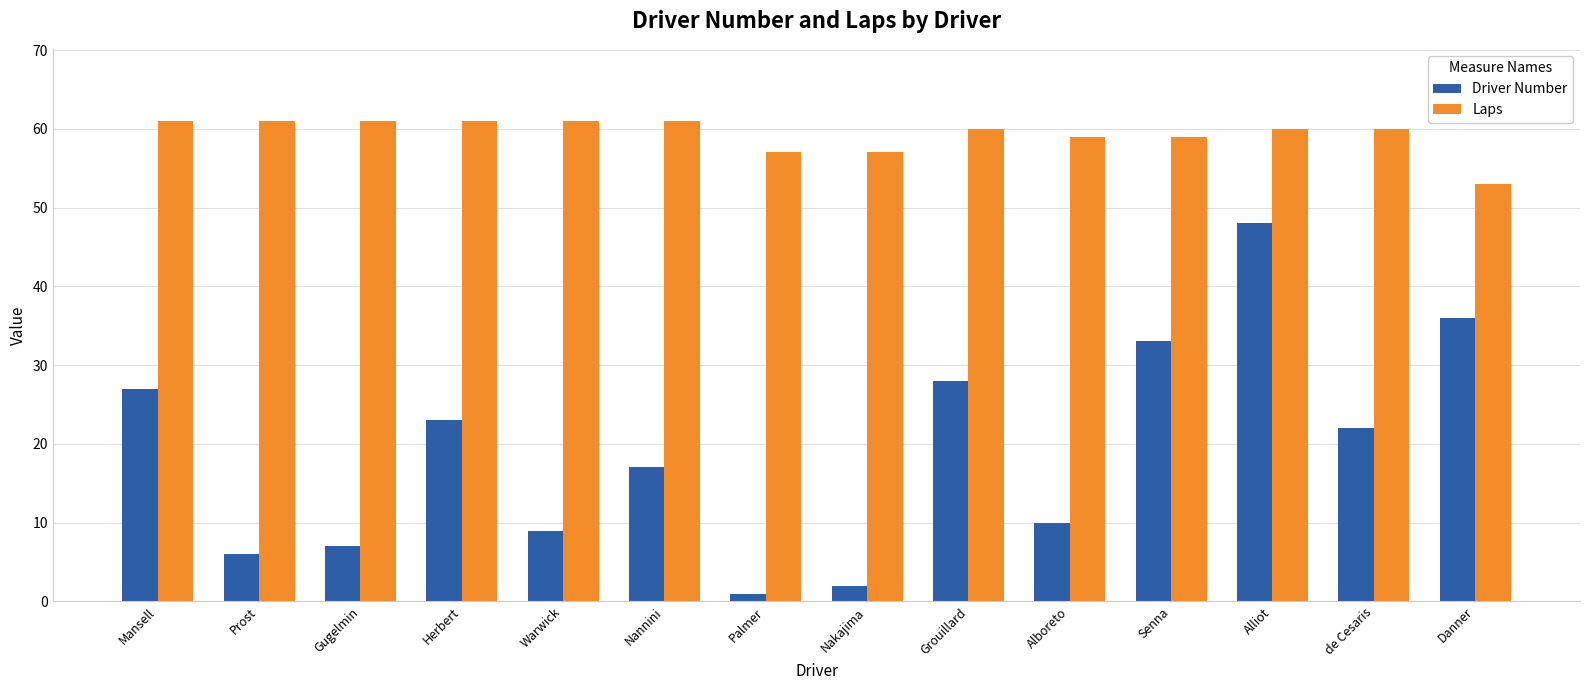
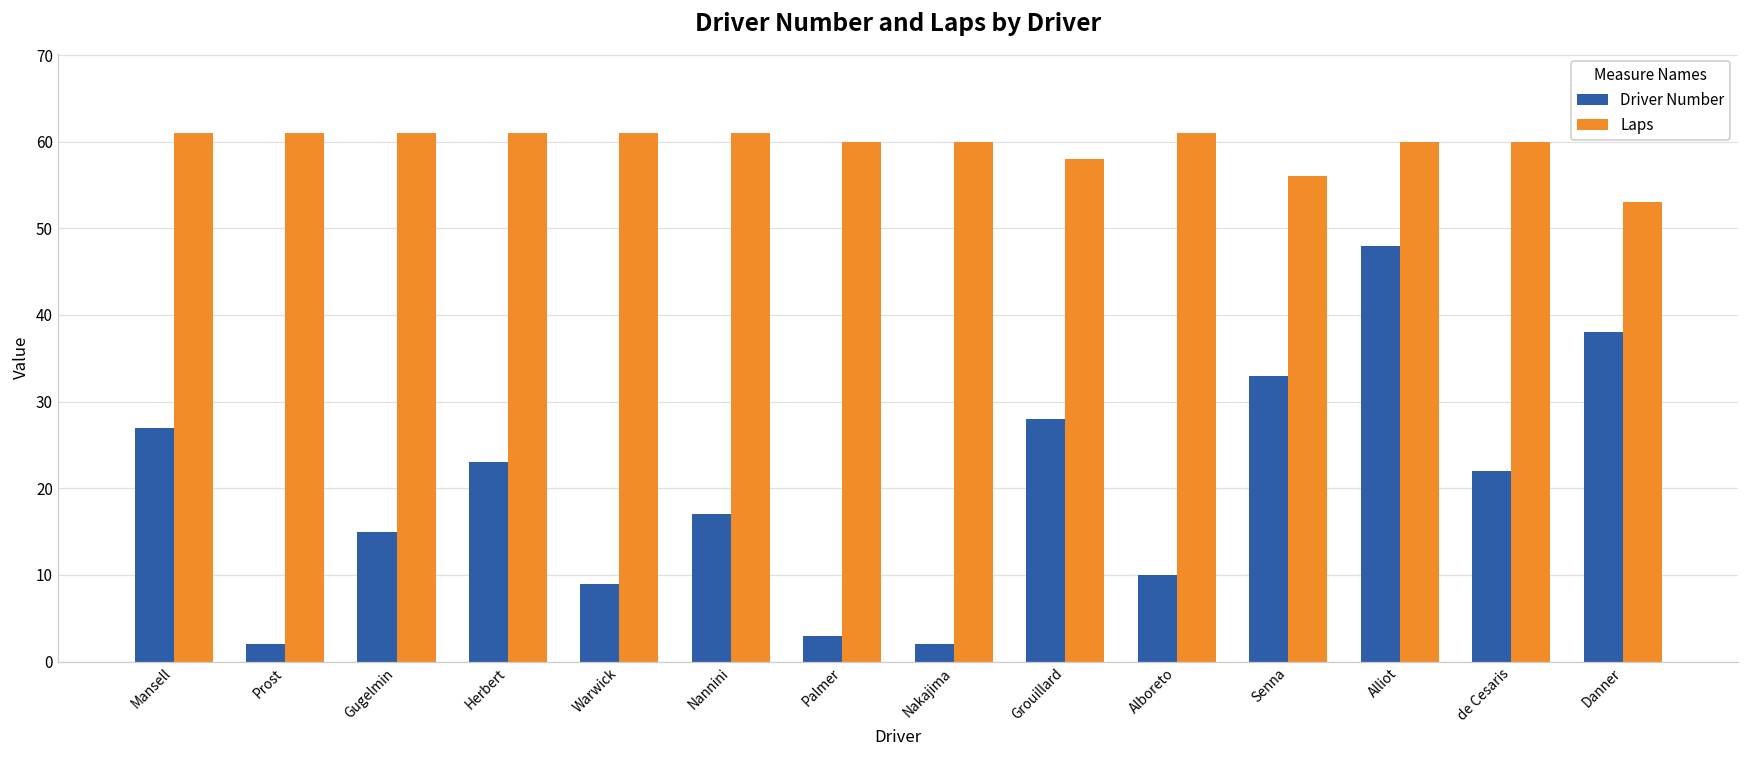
Driver Number, Prost: 6 -> 2
Driver Number, Gugelmin: 7 -> 15
Driver Number, Palmer: 1 -> 3
Laps, Palmer: 57 -> 60
Laps, Nakajima: 57 -> 60
Laps, Grouillard: 60 -> 58
Laps, Alboreto: 59 -> 61
Laps, Senna: 59 -> 56
Driver Number, Danner: 36 -> 38
